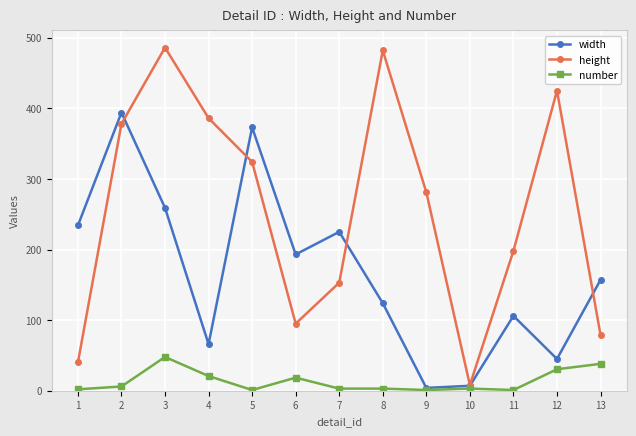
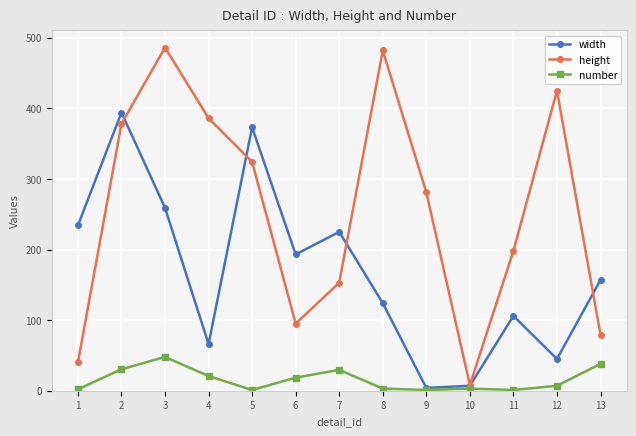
number, 2: 10 -> 30
number, 7: 0 -> 30
number, 12: 30 -> 10
